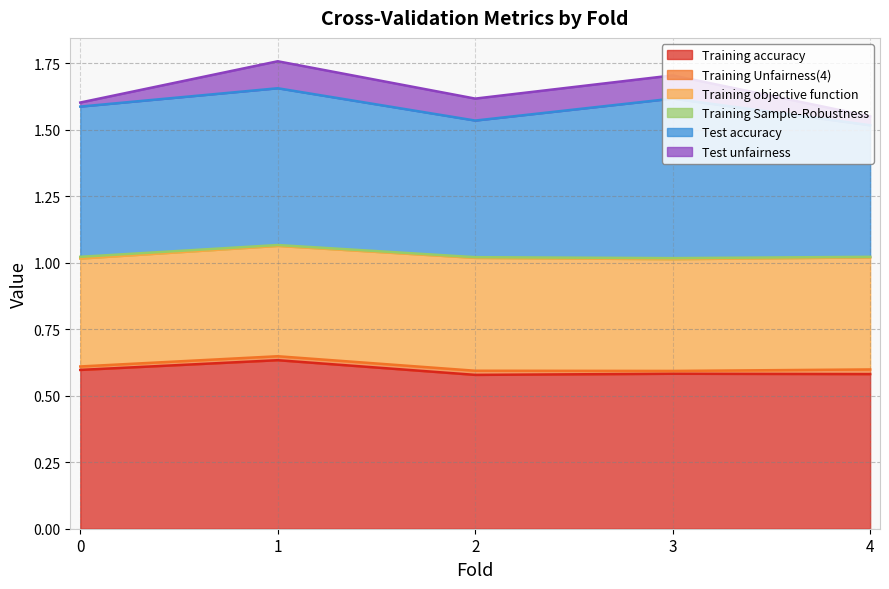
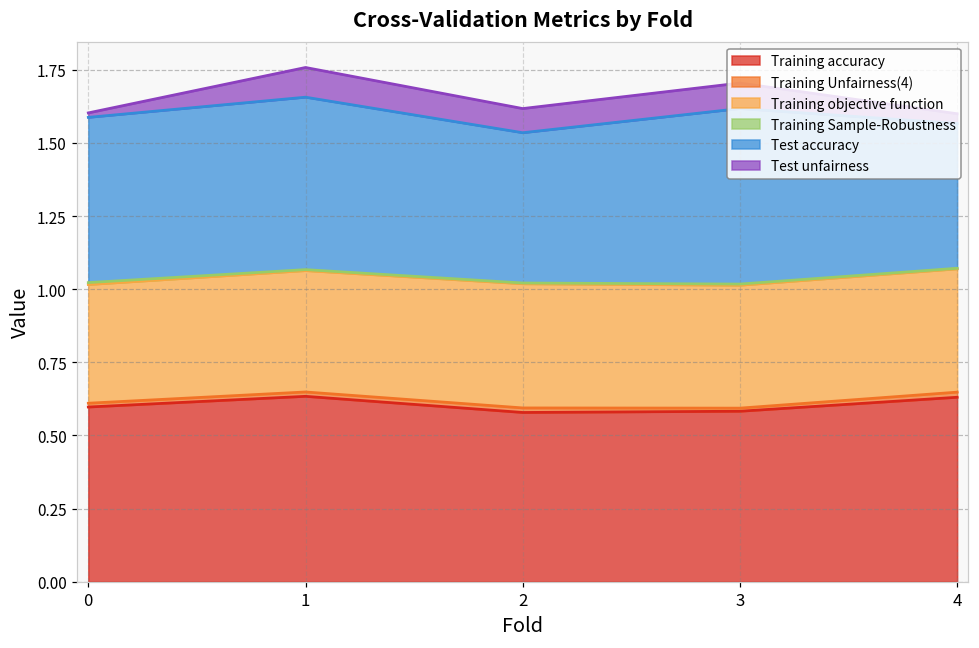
Training accuracy, 4: 0.58 -> 0.63
